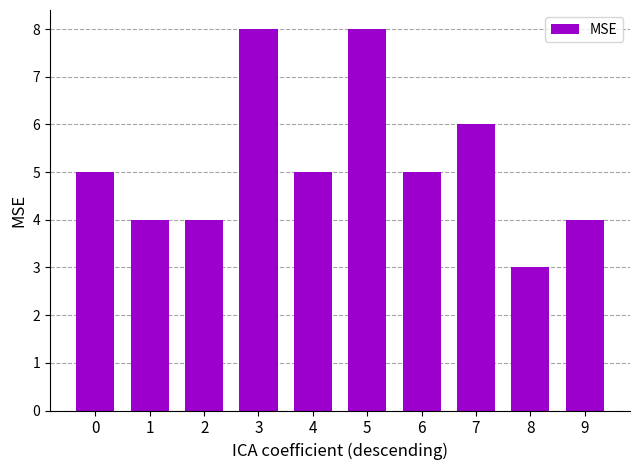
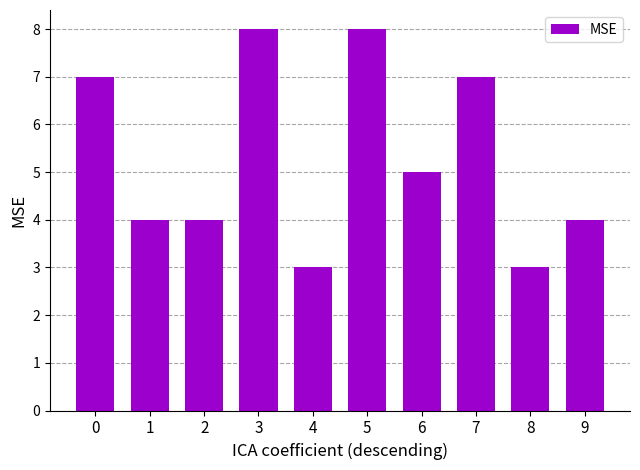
0: 5 -> 7
4: 5 -> 3
7: 6 -> 7
